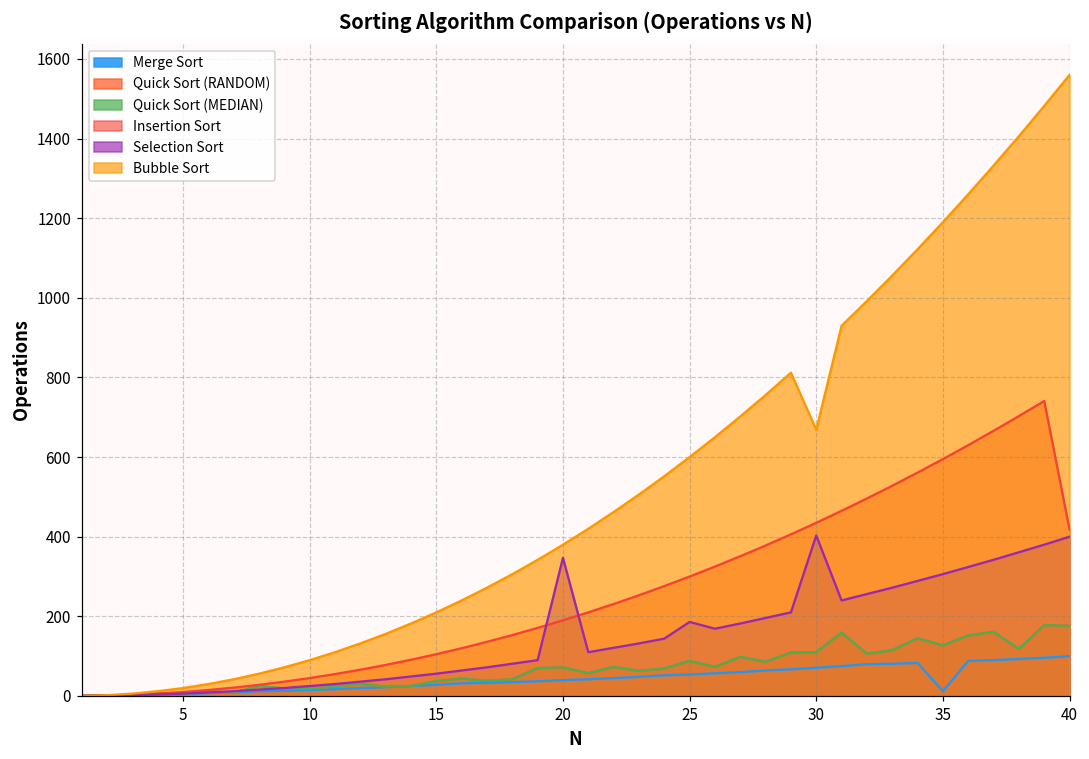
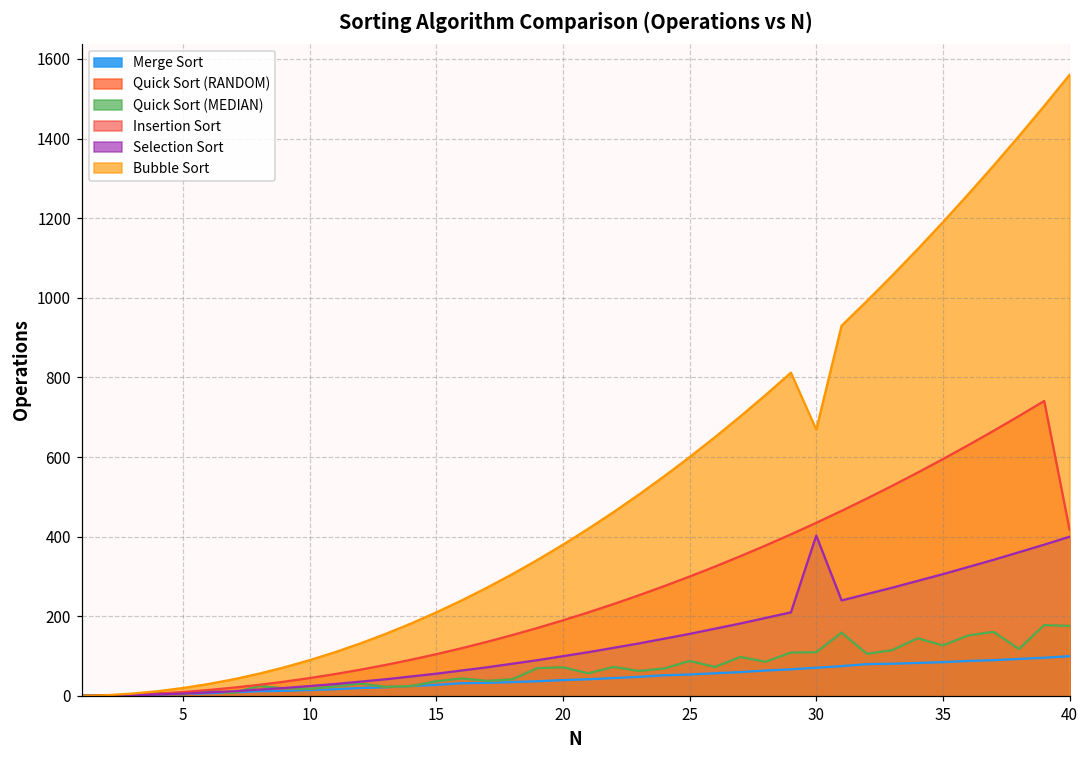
Selection Sort, 20: 350 -> 100
Selection Sort, 25: 190 -> 160
Merge Sort, 35: 10 -> 90
